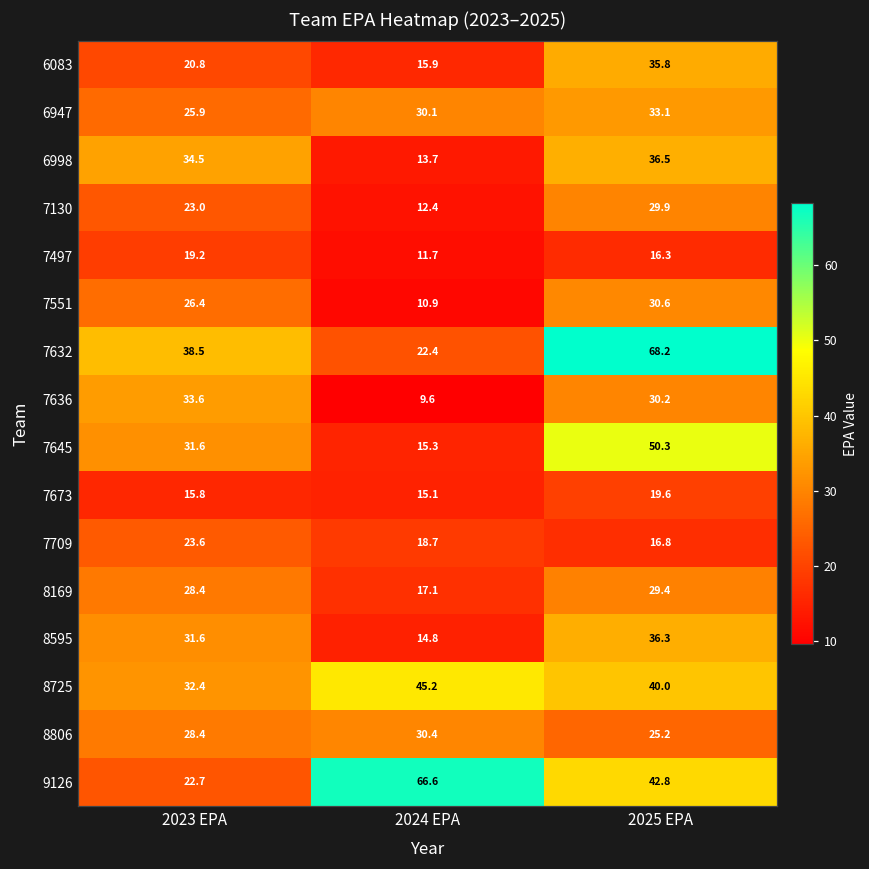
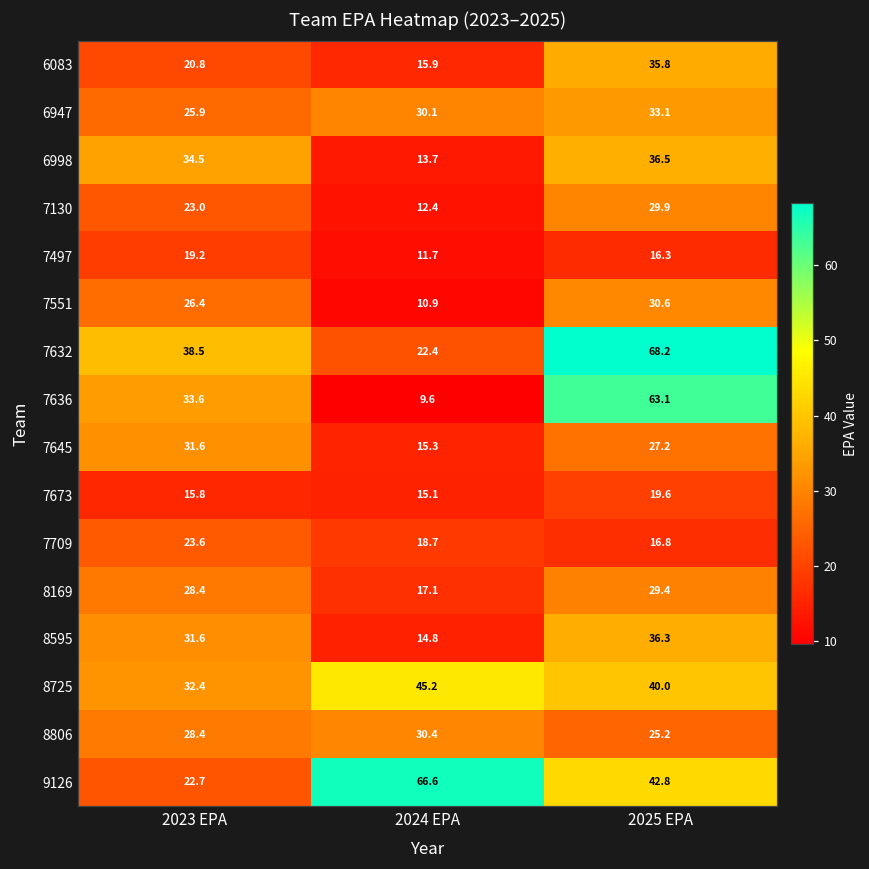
7636, 2025 EPA: 30.2 -> 63.1
7645, 2025 EPA: 50.3 -> 27.2
